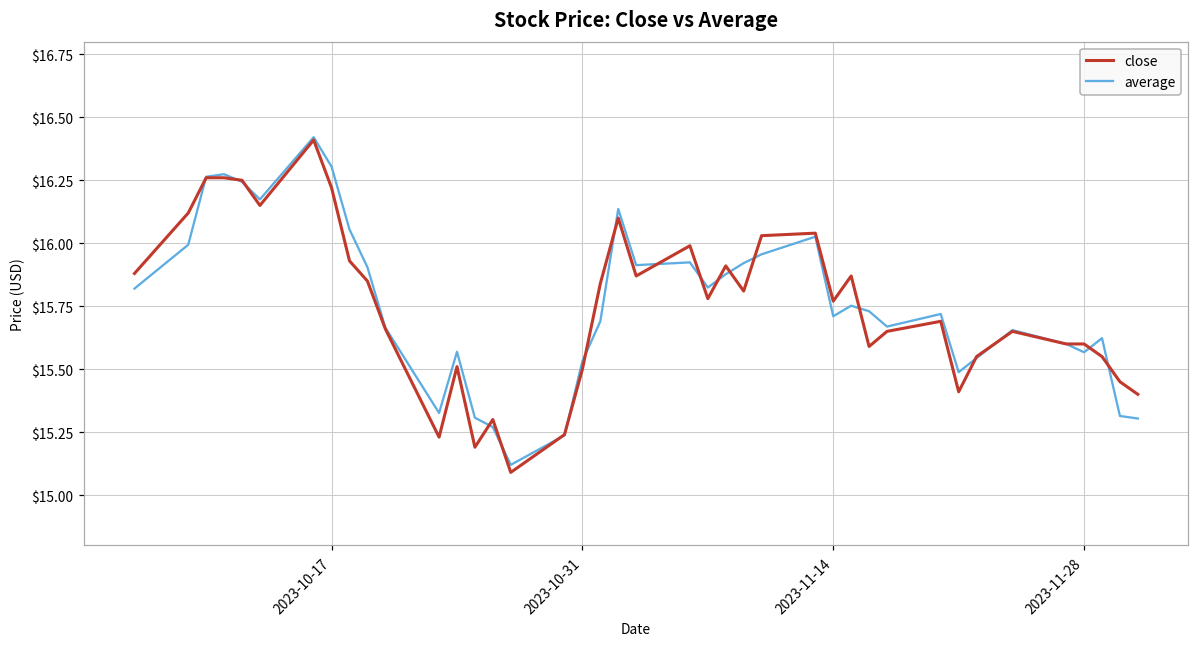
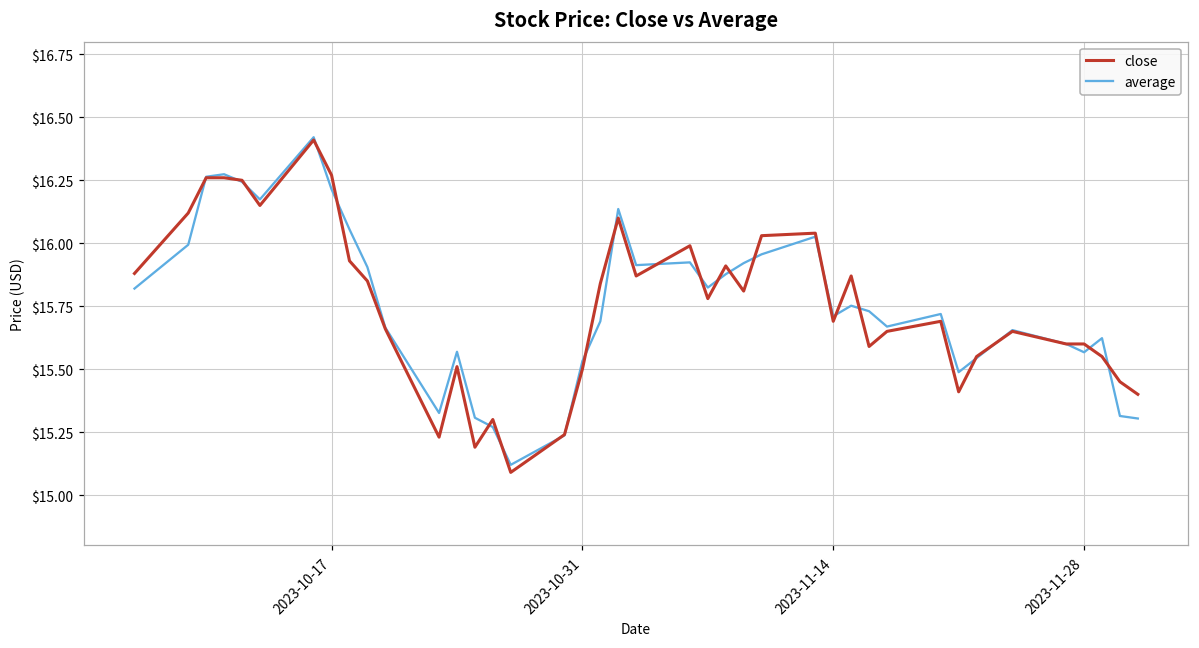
close, 2023-10-17: $16.22 -> $16.27
average, 2023-10-17: $16.30 -> $16.21
close, 2023-11-14: $15.77 -> $15.69
